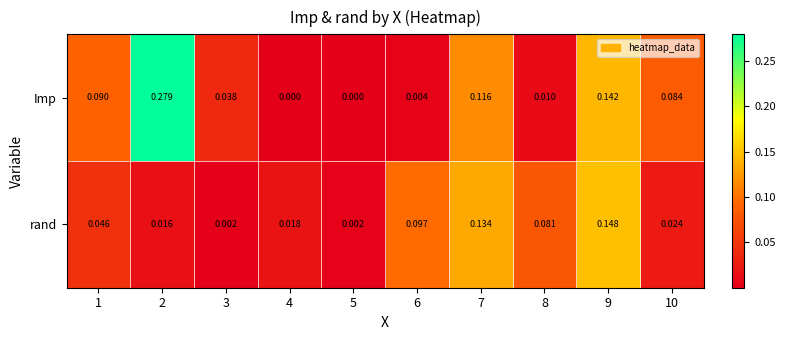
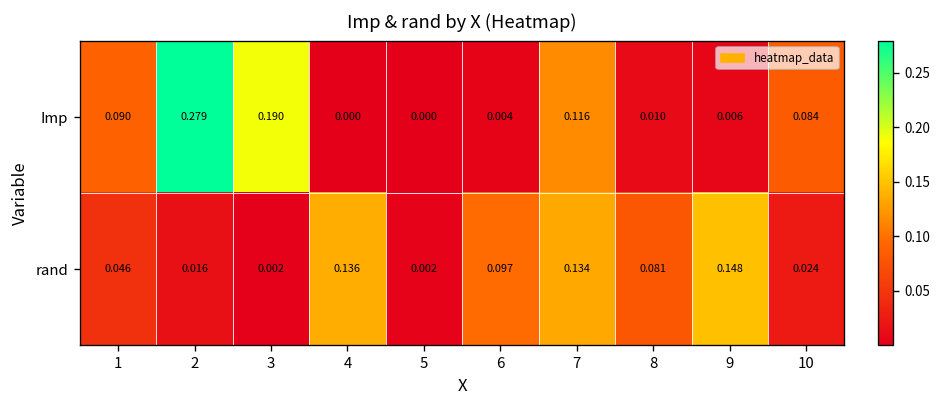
Imp, 3: 0.038 -> 0.190
Imp, 9: 0.142 -> 0.006
rand, 4: 0.018 -> 0.136
